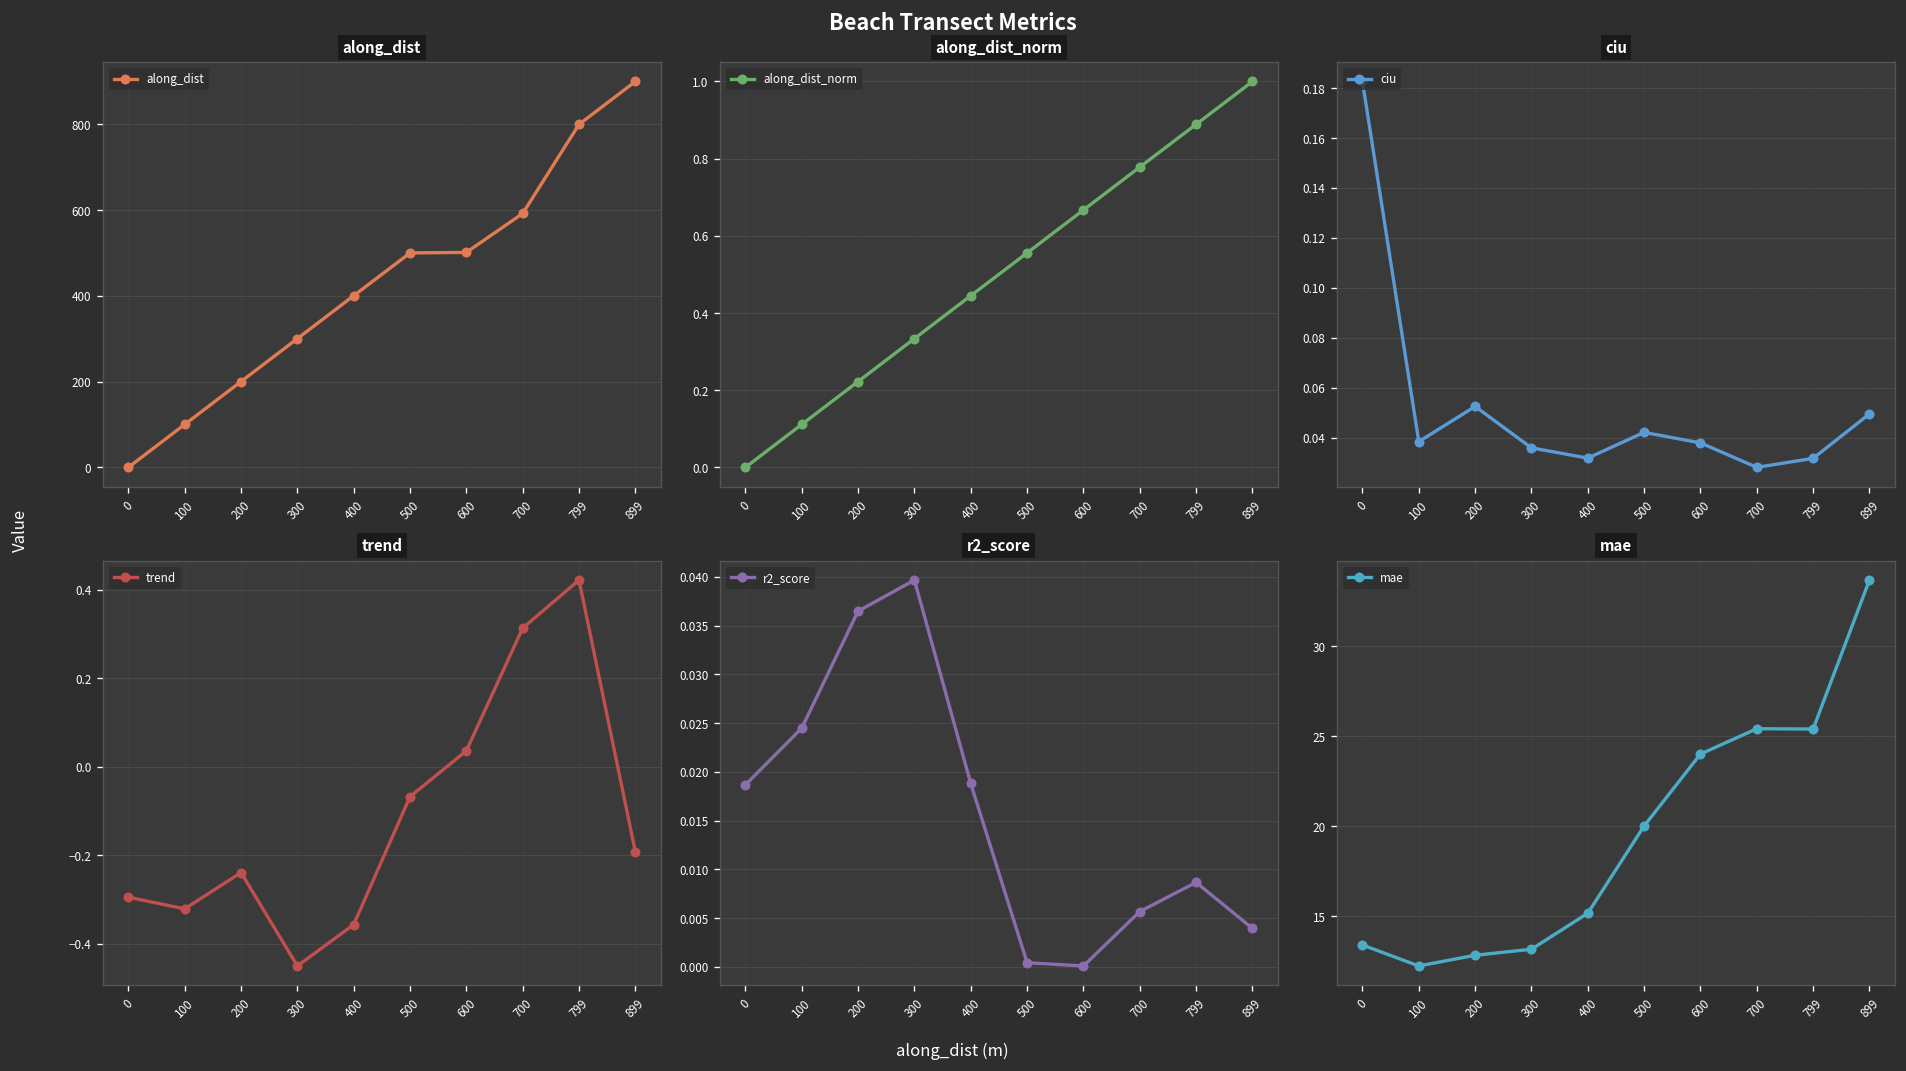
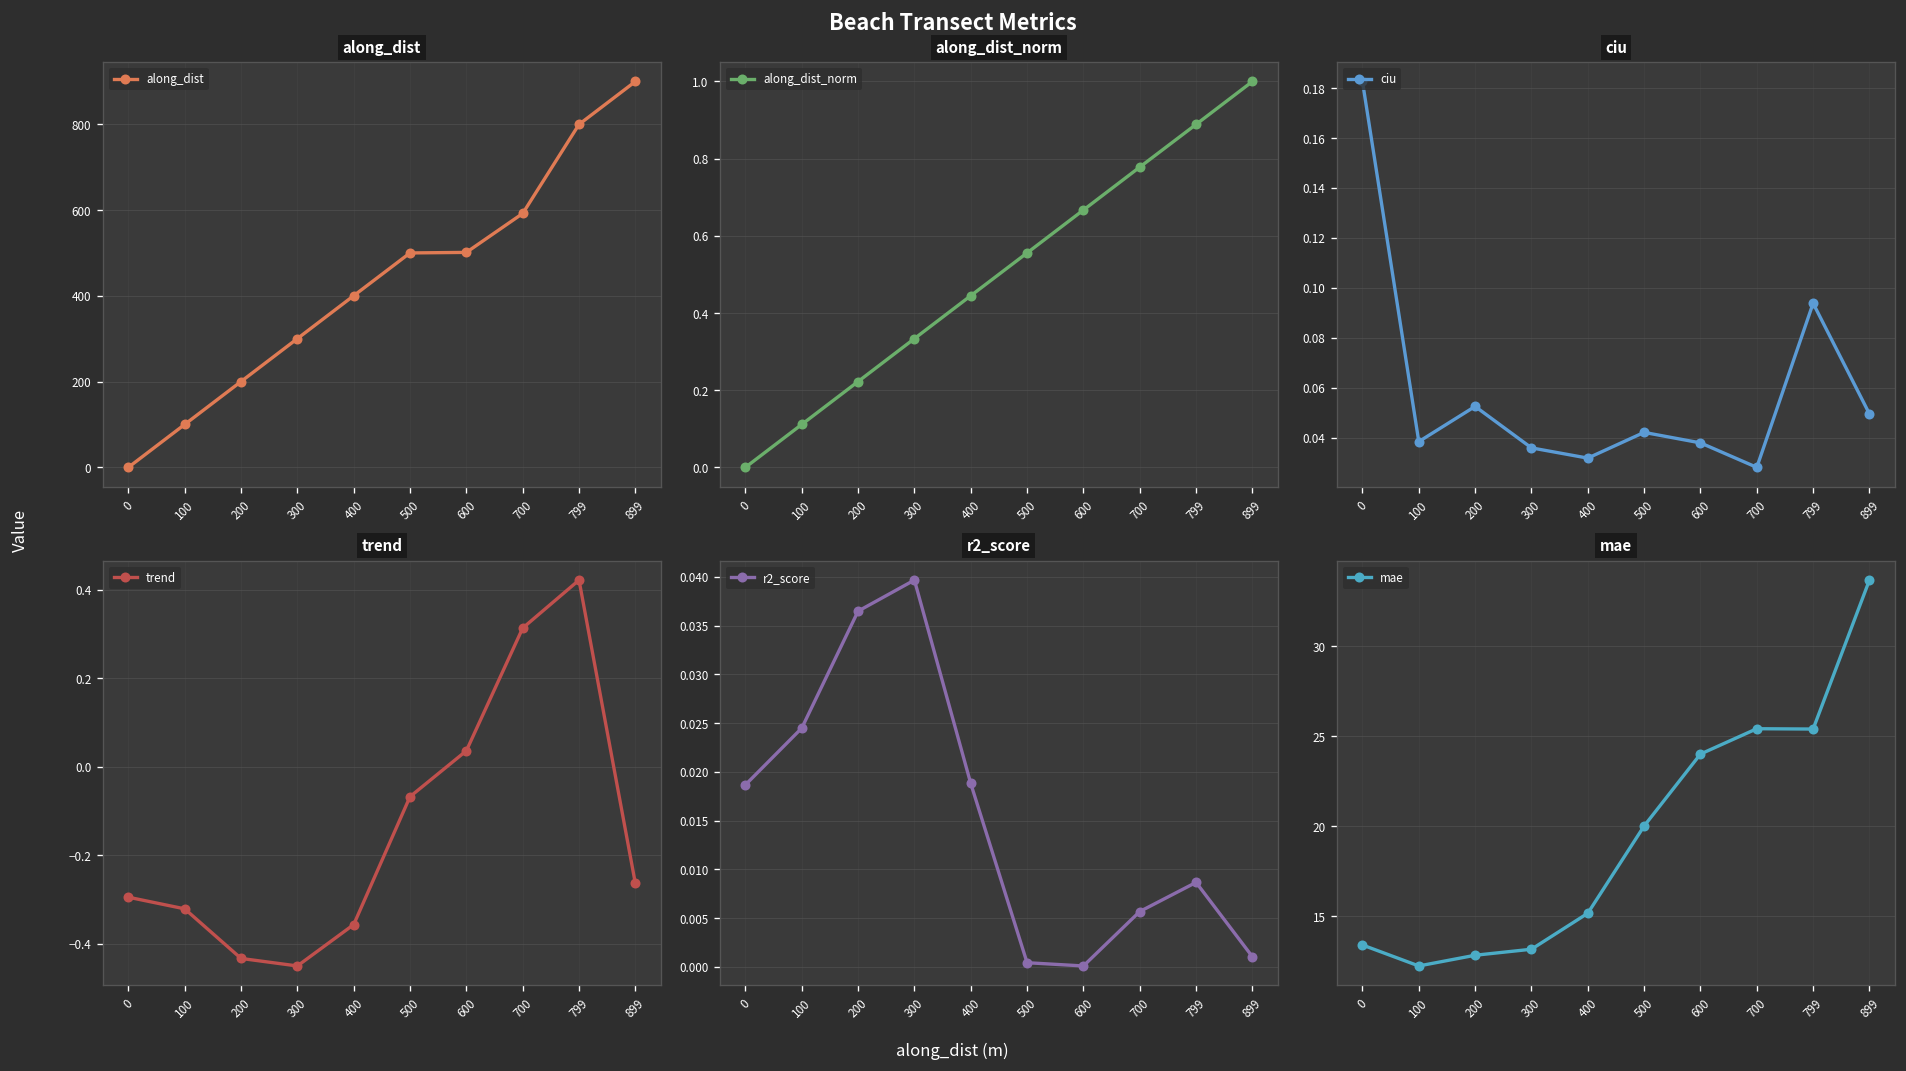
ciu, 799: 0.032 -> 0.094
trend, 200: -0.24 -> -0.43
trend, 899: -0.19 -> -0.26
r2_score, 899: 0.004 -> 0.001
